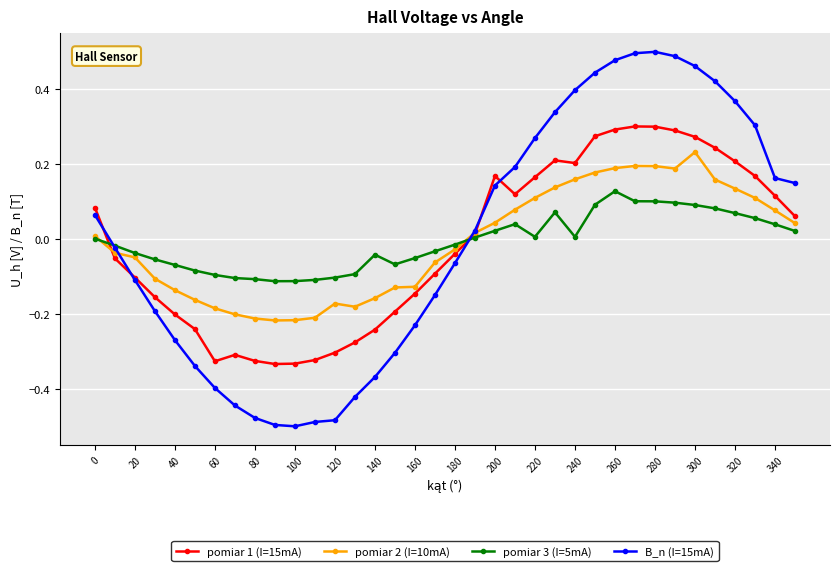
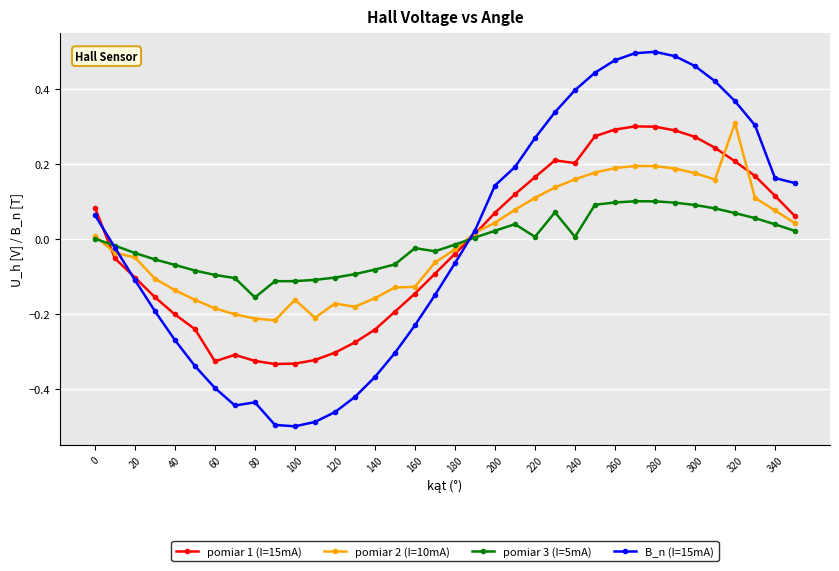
pomiar 3 (I=5mA), 80: -0.11 -> -0.16
B_n (I=15mA), 80: -0.48 -> -0.44
pomiar 2 (I=10mA), 100: -0.22 -> -0.16
B_n (I=15mA), 120: -0.48 -> -0.46
pomiar 3 (I=5mA), 140: -0.04 -> -0.08
pomiar 3 (I=5mA), 160: -0.05 -> -0.02
pomiar 1 (I=15mA), 200: 0.17 -> 0.07
pomiar 3 (I=5mA), 260: 0.13 -> 0.10
pomiar 2 (I=10mA), 300: 0.23 -> 0.18
pomiar 2 (I=10mA), 320: 0.13 -> 0.31
